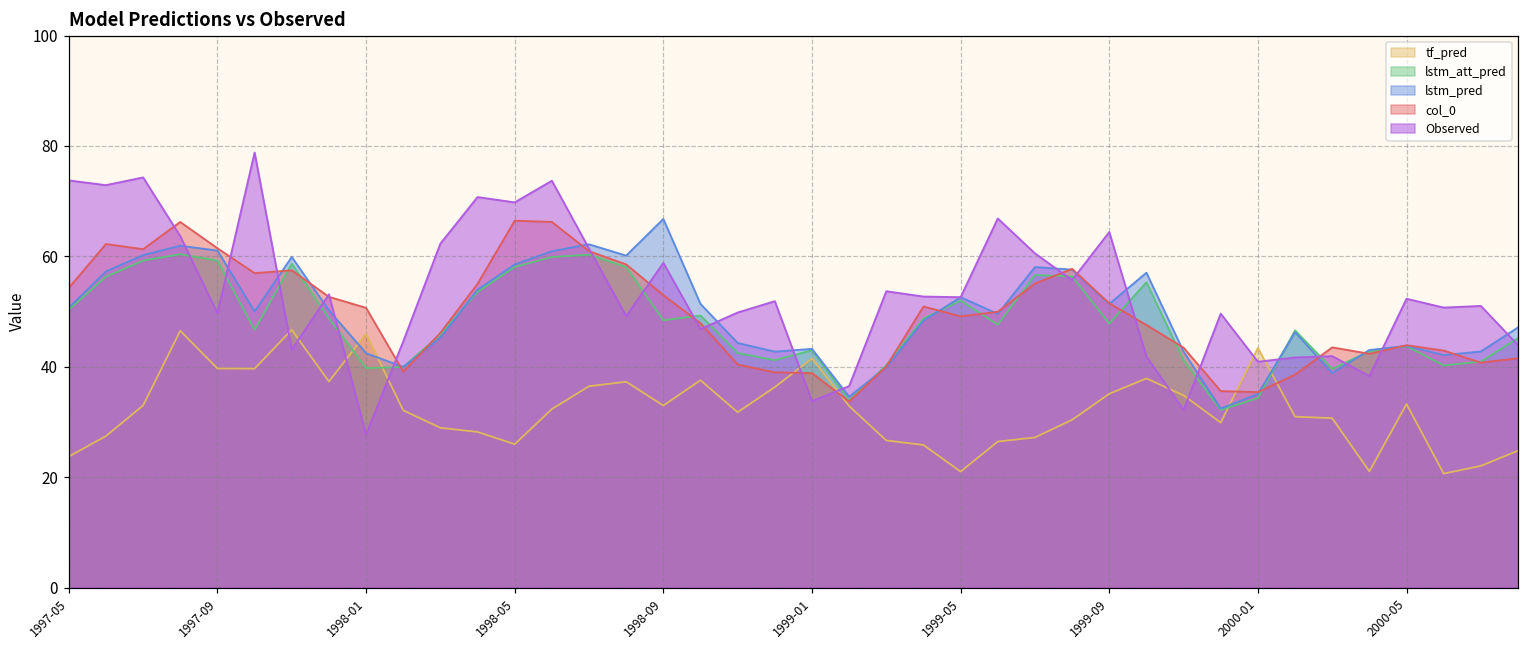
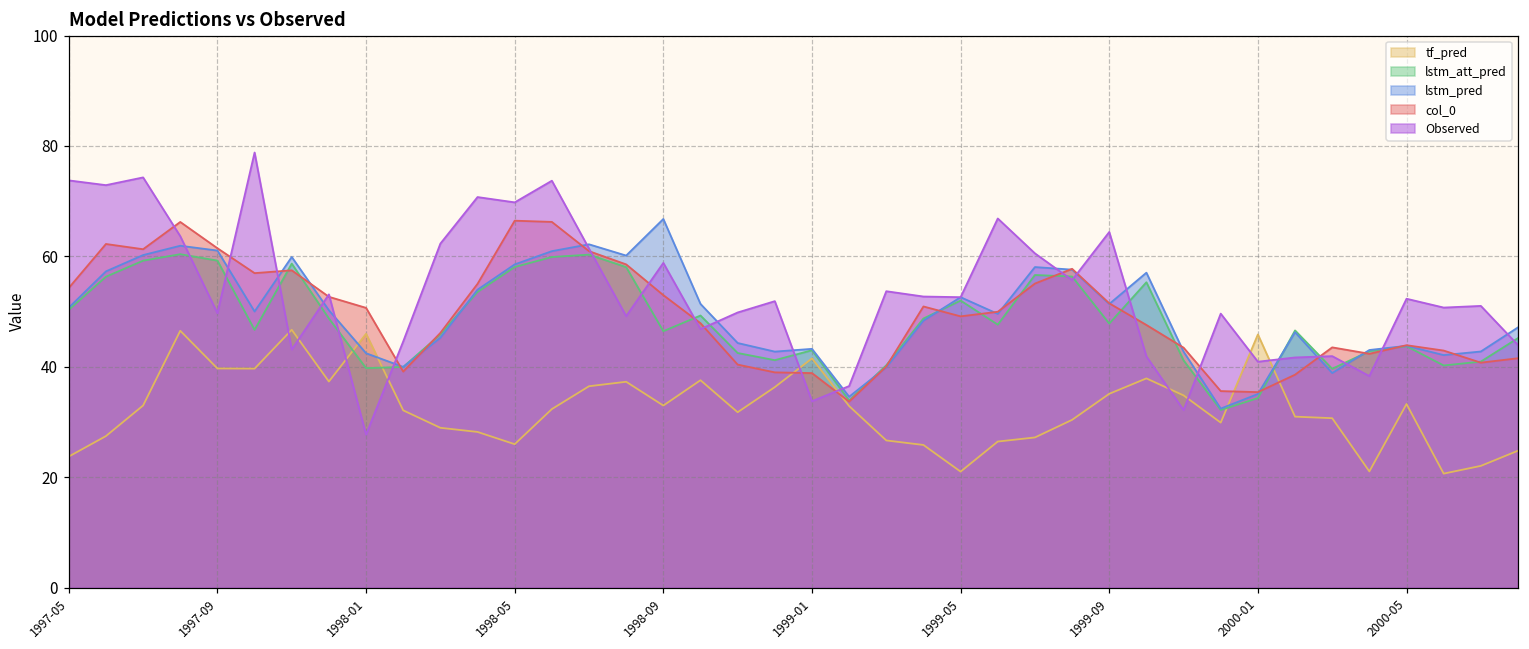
lstm_att_pred, 1998-09: 48 -> 46
tf_pred, 2000-01: 43 -> 46
